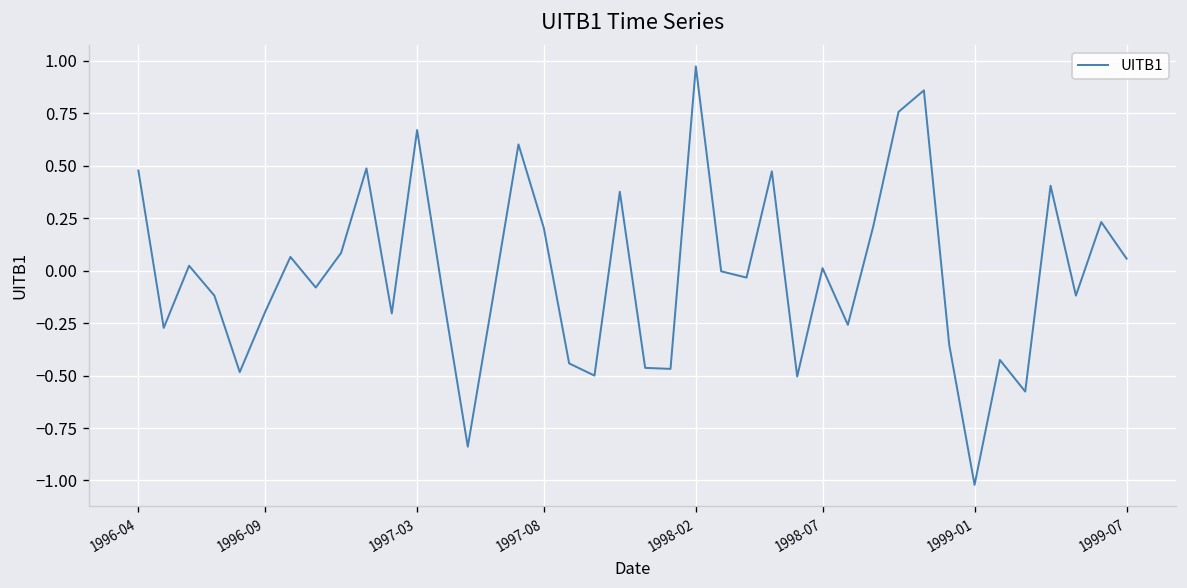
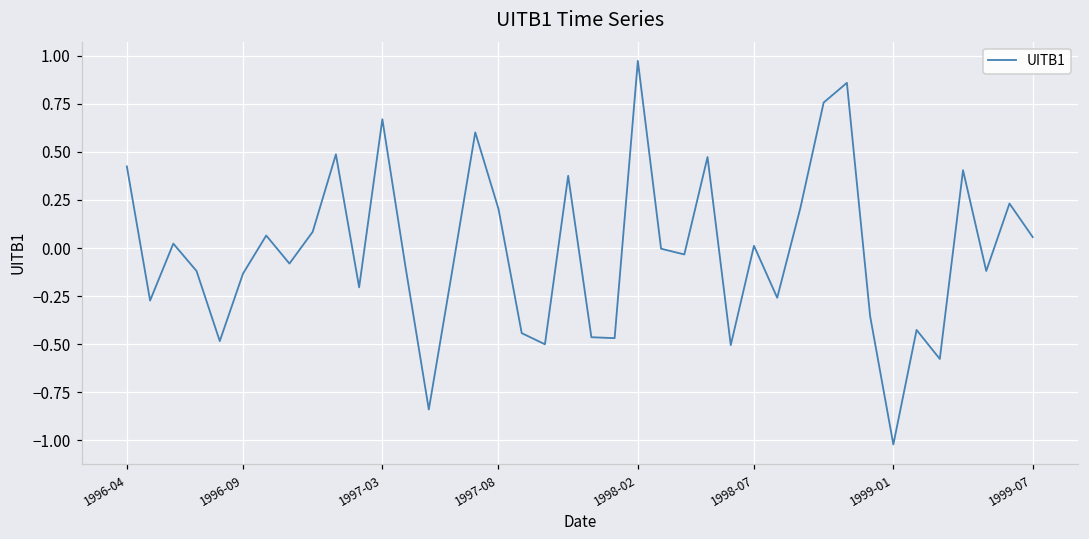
1996-04: 0.48 -> 0.42
1996-09: -0.20 -> -0.13
